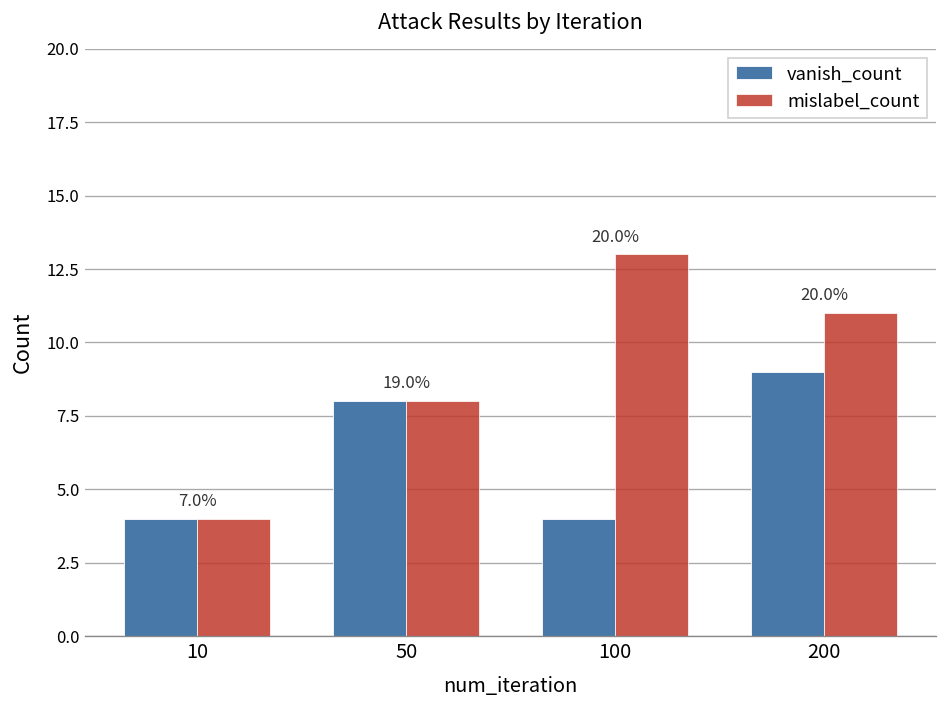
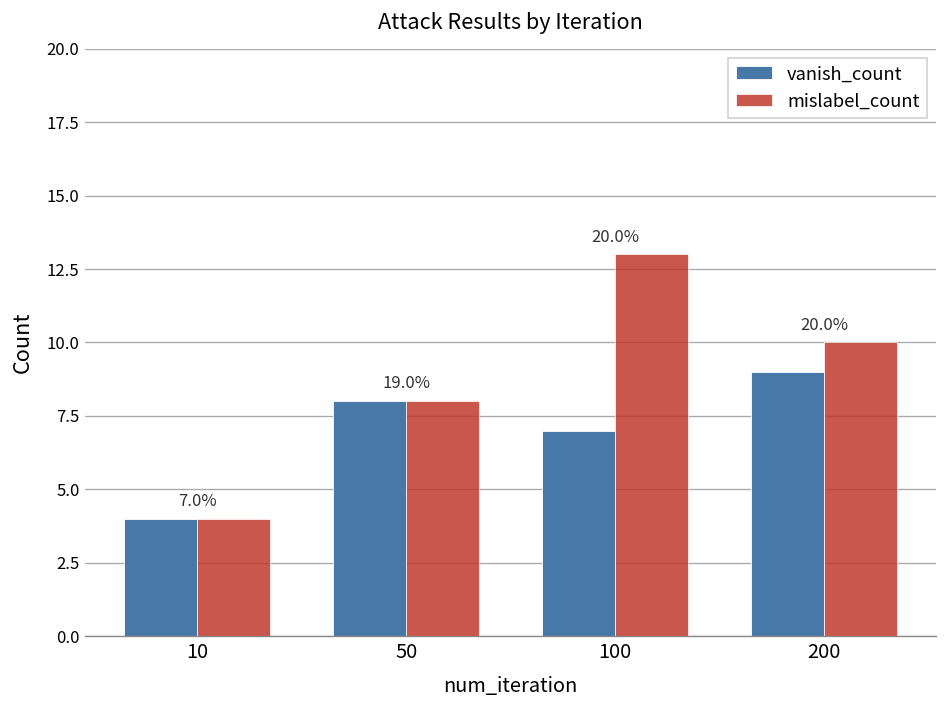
vanish_count, 100: 4 -> 7
mislabel_count, 200: 11 -> 10
